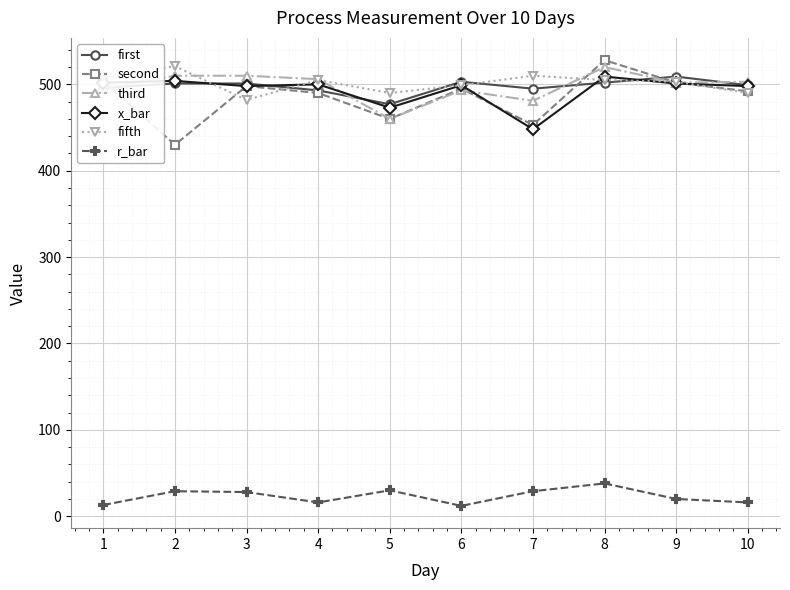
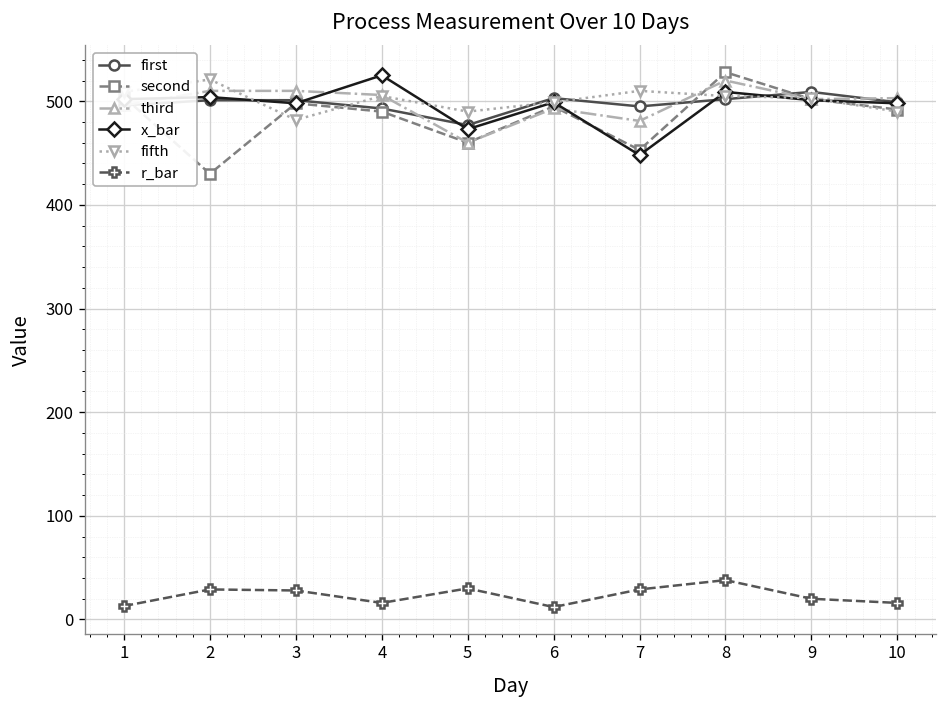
x_bar, 4: 500 -> 530
